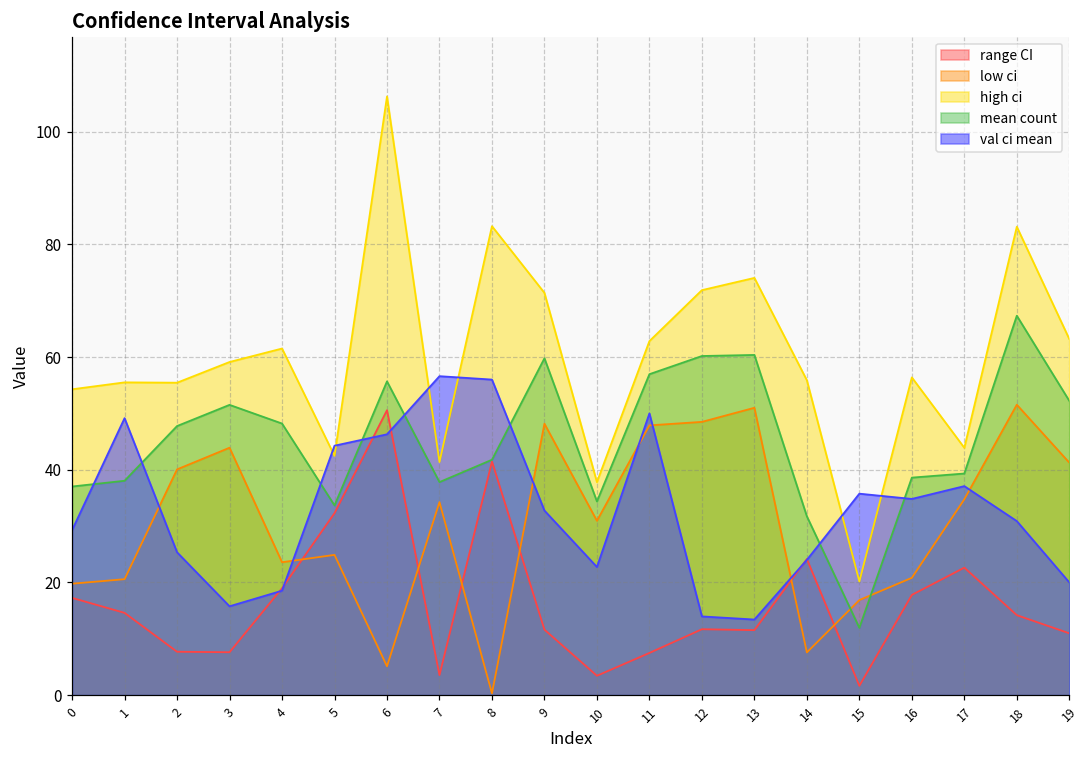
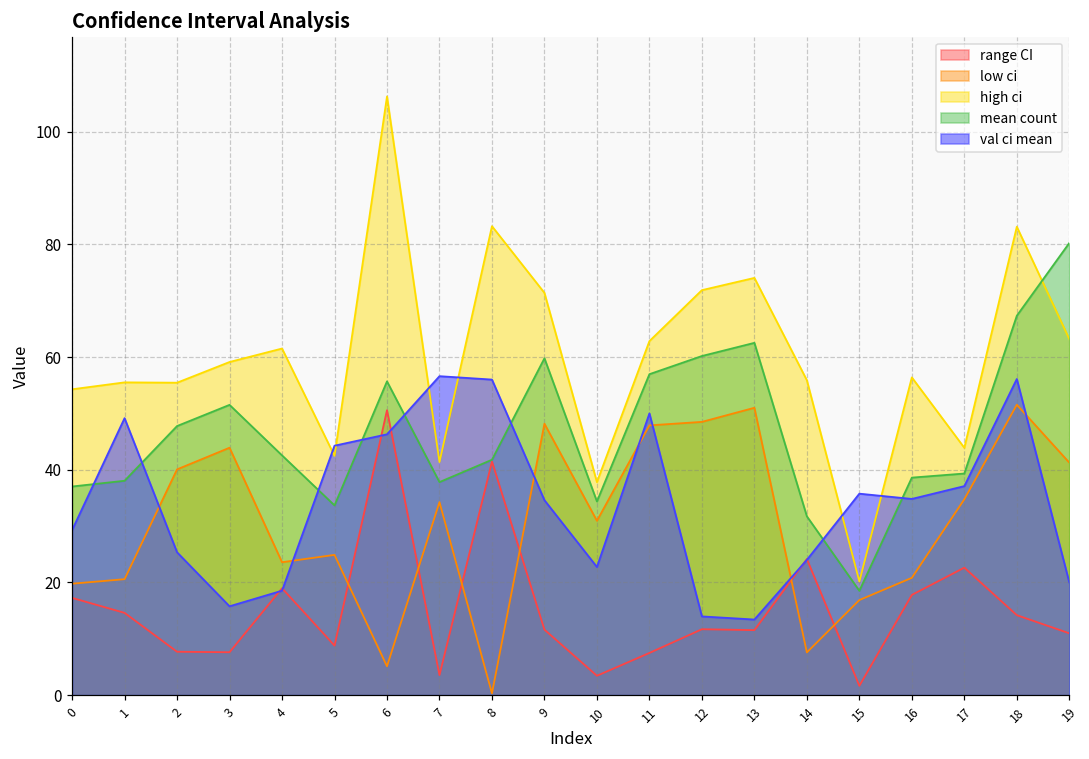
mean count, 4: 48 -> 43
range CI, 5: 32 -> 9
val ci mean, 9: 33 -> 35
mean count, 13: 60 -> 63
mean count, 15: 12 -> 19
val ci mean, 18: 31 -> 56
mean count, 19: 52 -> 80
